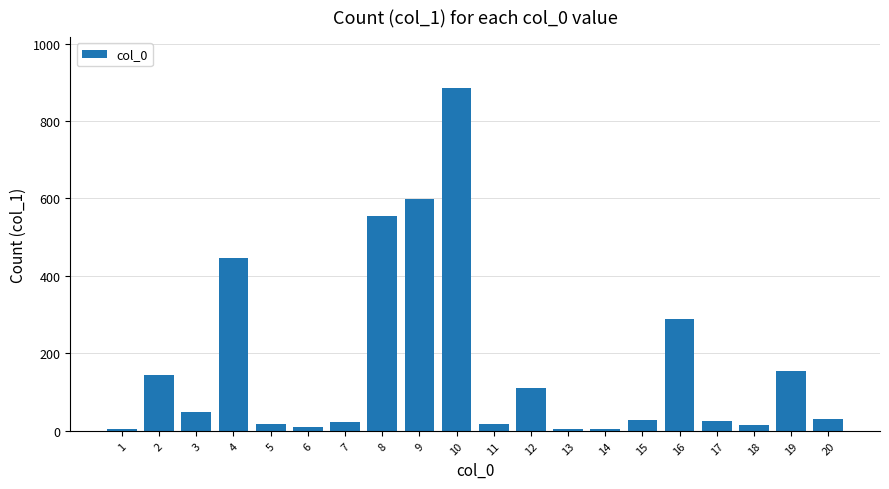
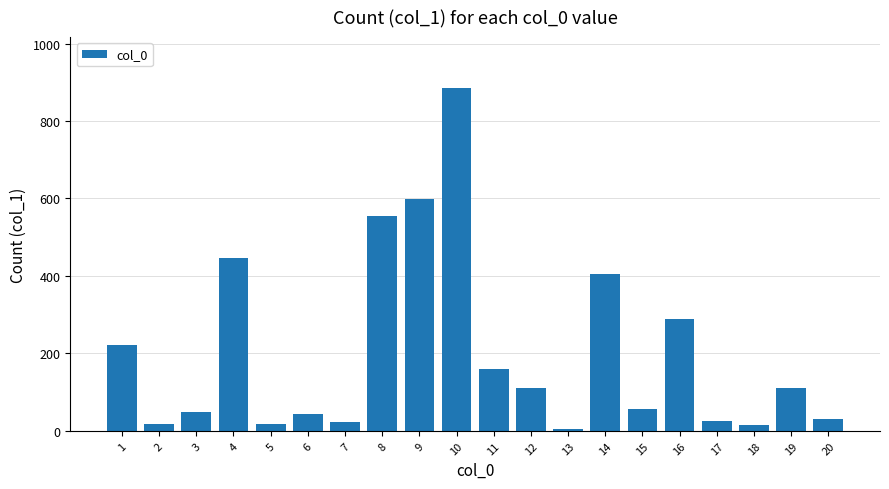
1: 10 -> 220
2: 140 -> 20
6: 10 -> 40
11: 20 -> 160
14: 0 -> 410
15: 30 -> 60
19: 160 -> 110
